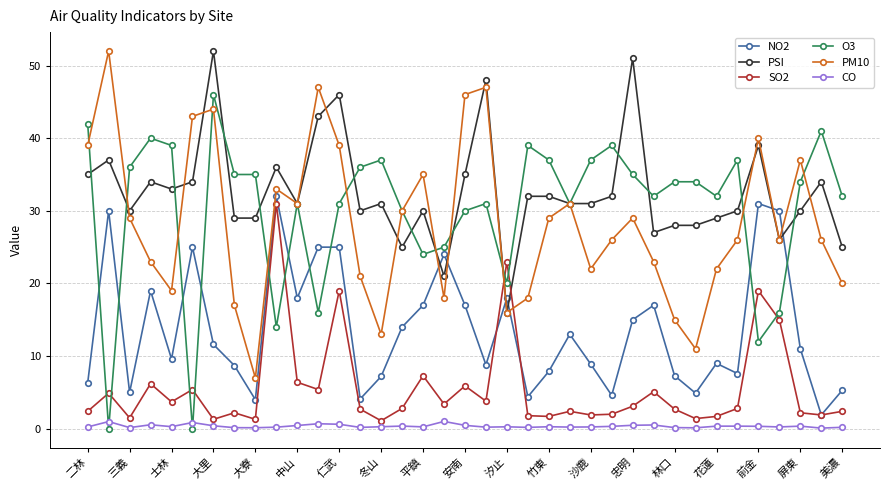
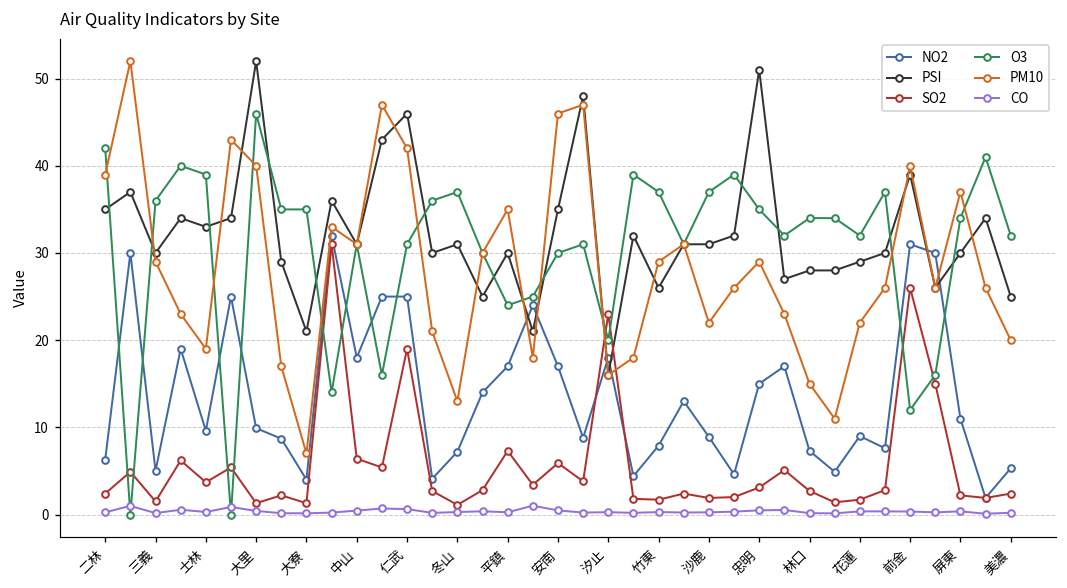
NO2, 大里: 12 -> 10
PM10, 大里: 44 -> 40
PSI, 大寮: 29 -> 21
PM10, 仁武: 39 -> 42
PSI, 竹東: 32 -> 26
SO2, 前金: 19 -> 26
